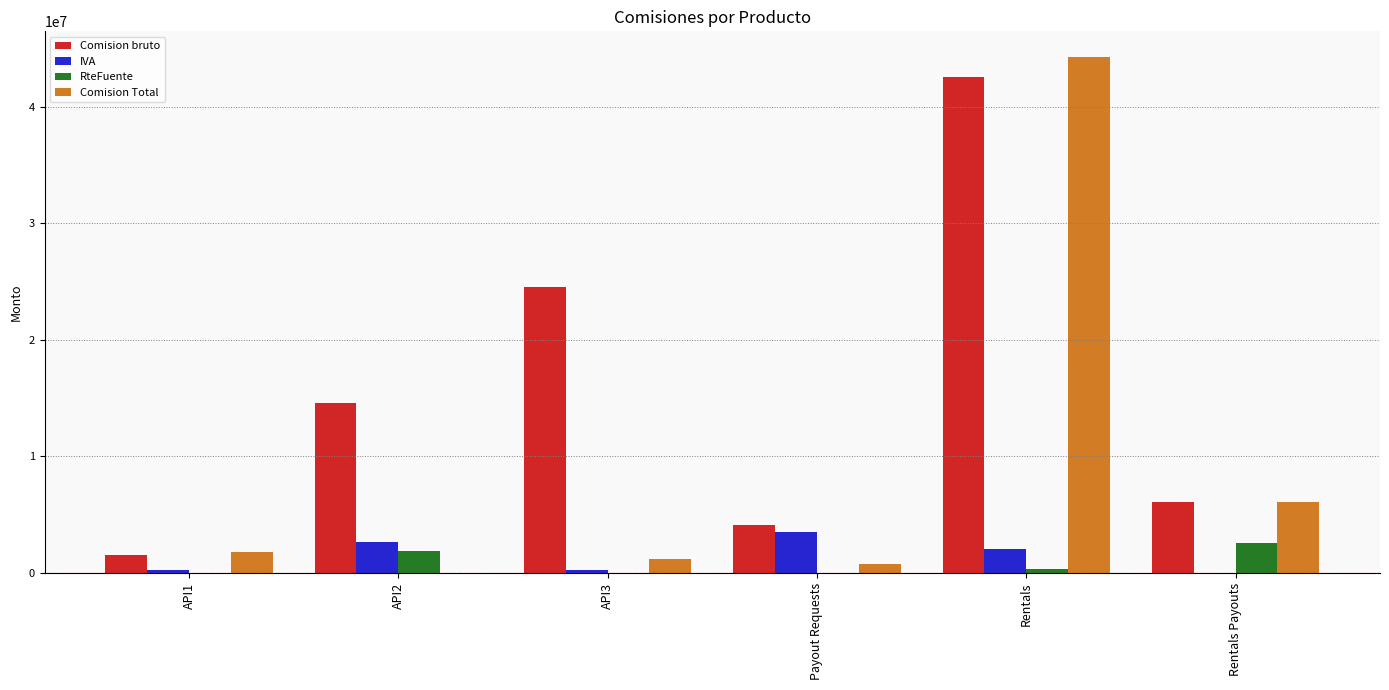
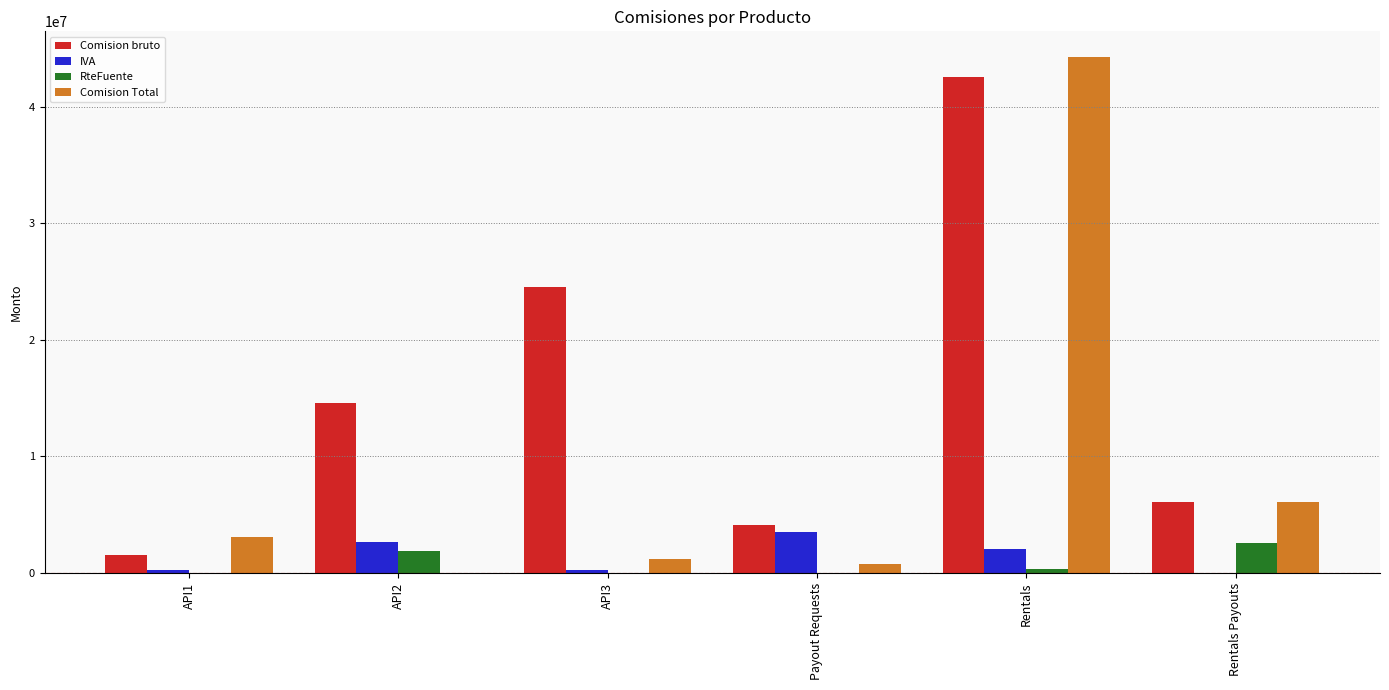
Comision Total, API1: 1800000 -> 3100000
